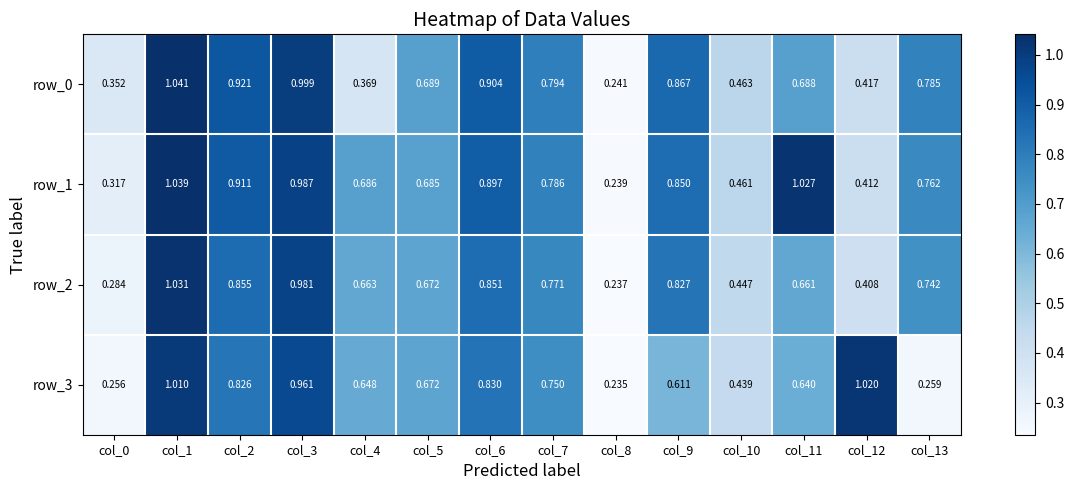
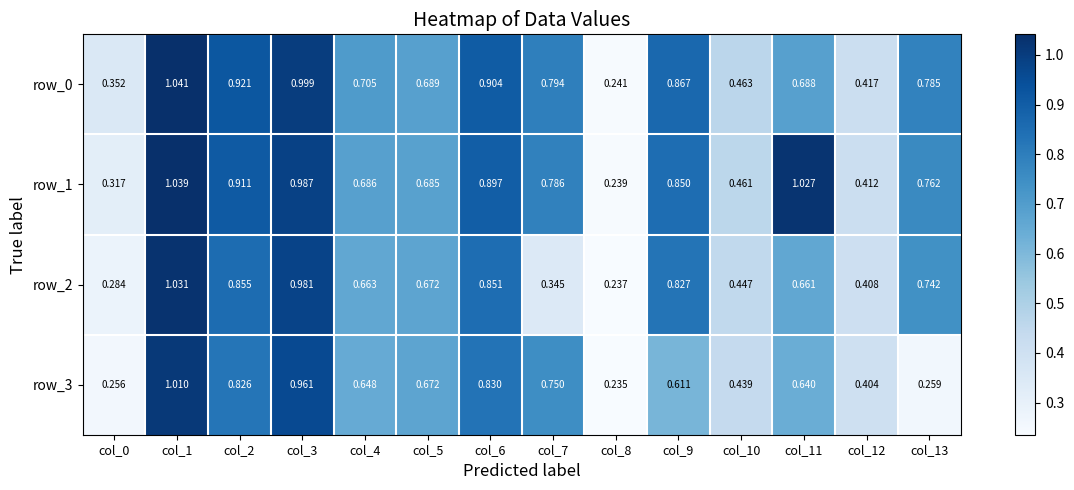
row_0, col_4: 0.369 -> 0.705
row_2, col_7: 0.771 -> 0.345
row_3, col_12: 1.020 -> 0.404
